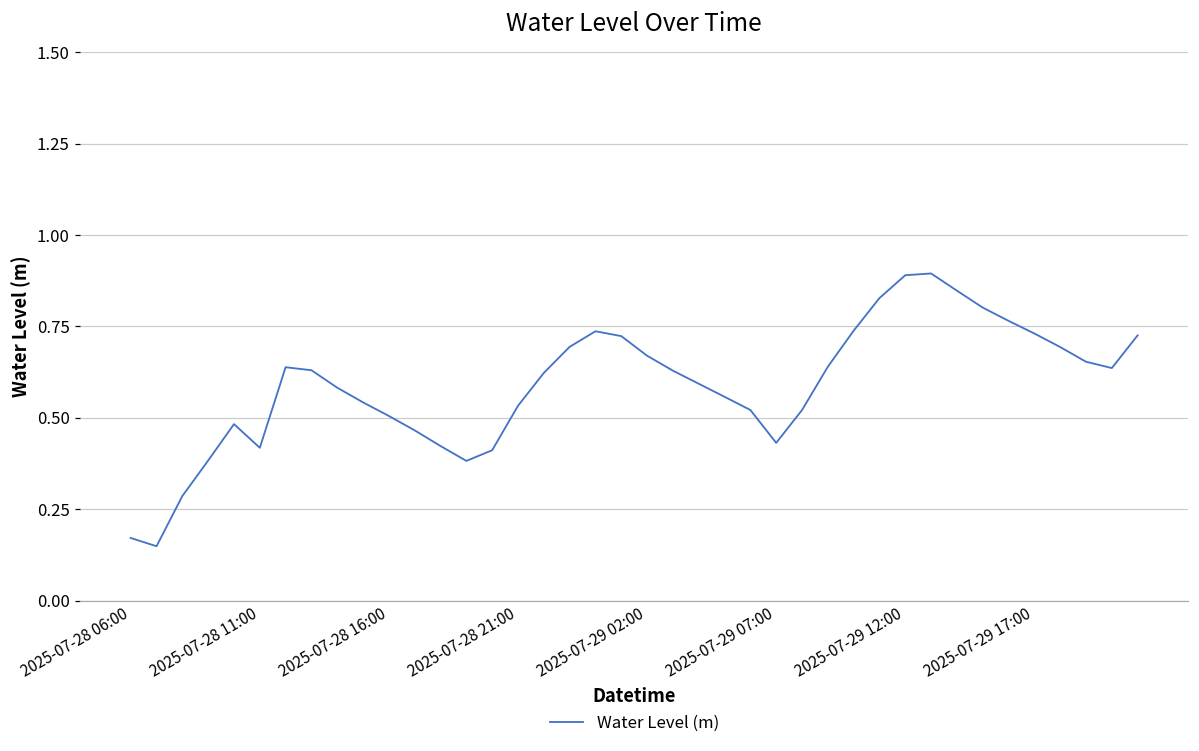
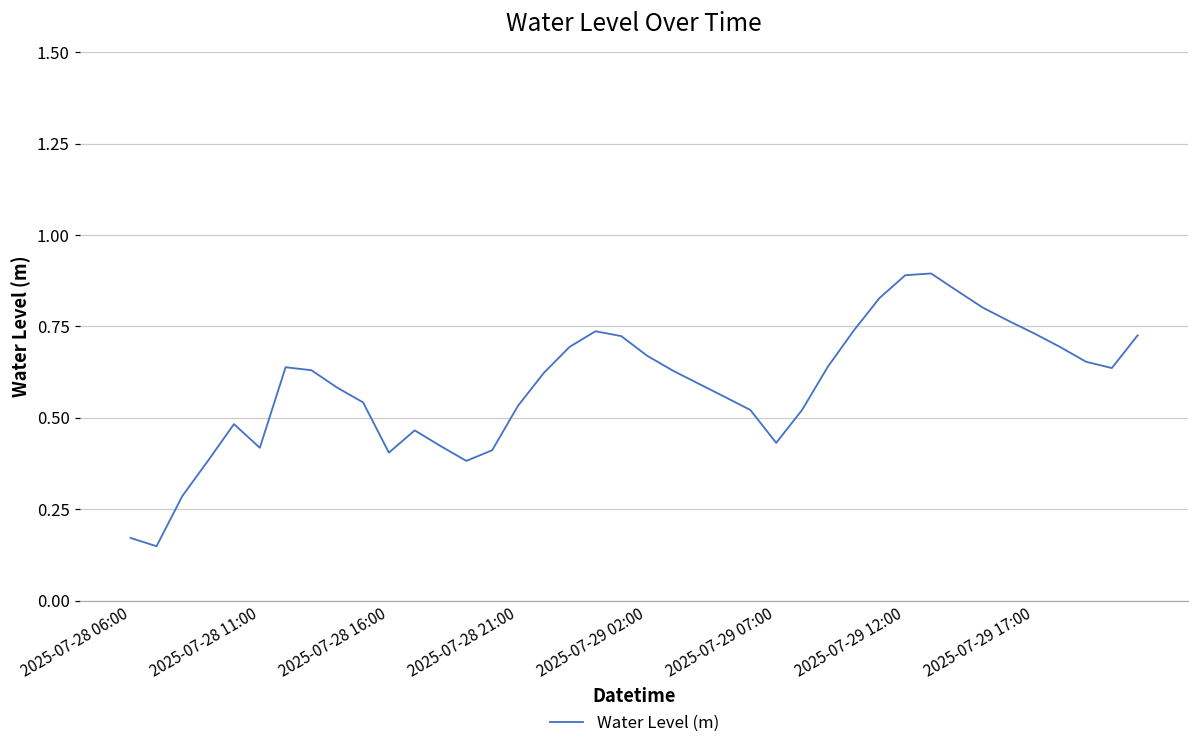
2025-07-28 16:00: 0.51 -> 0.40
